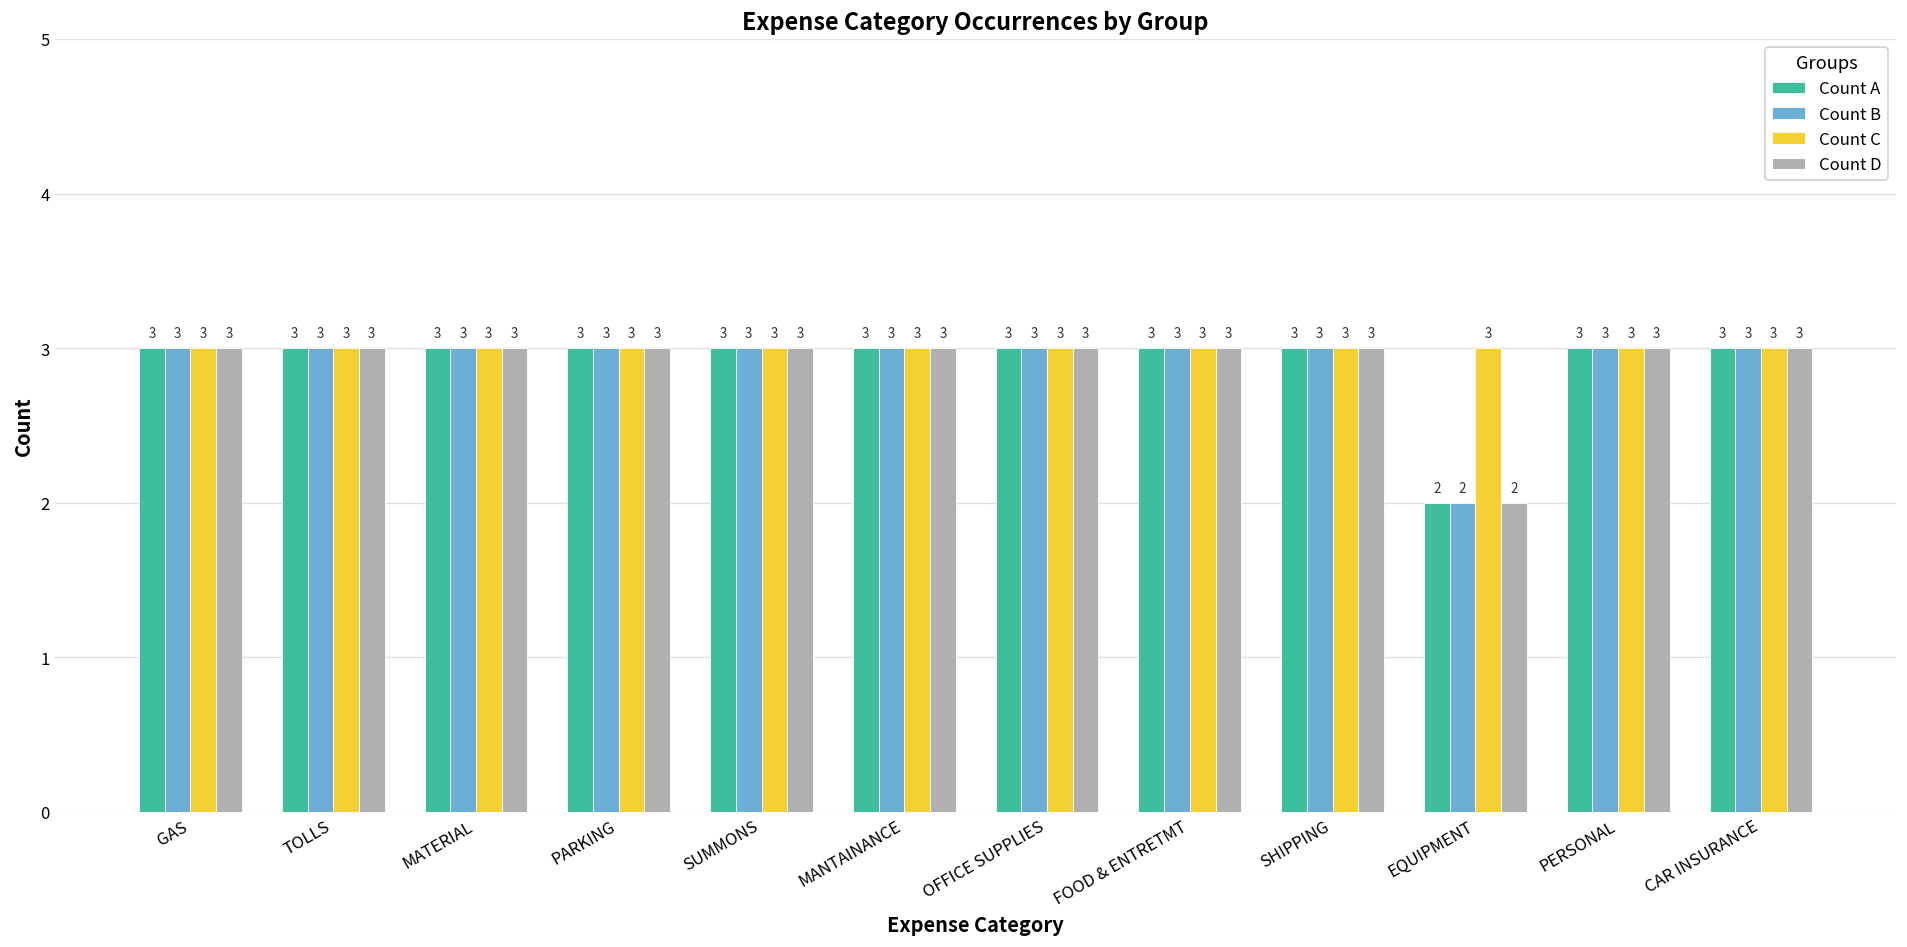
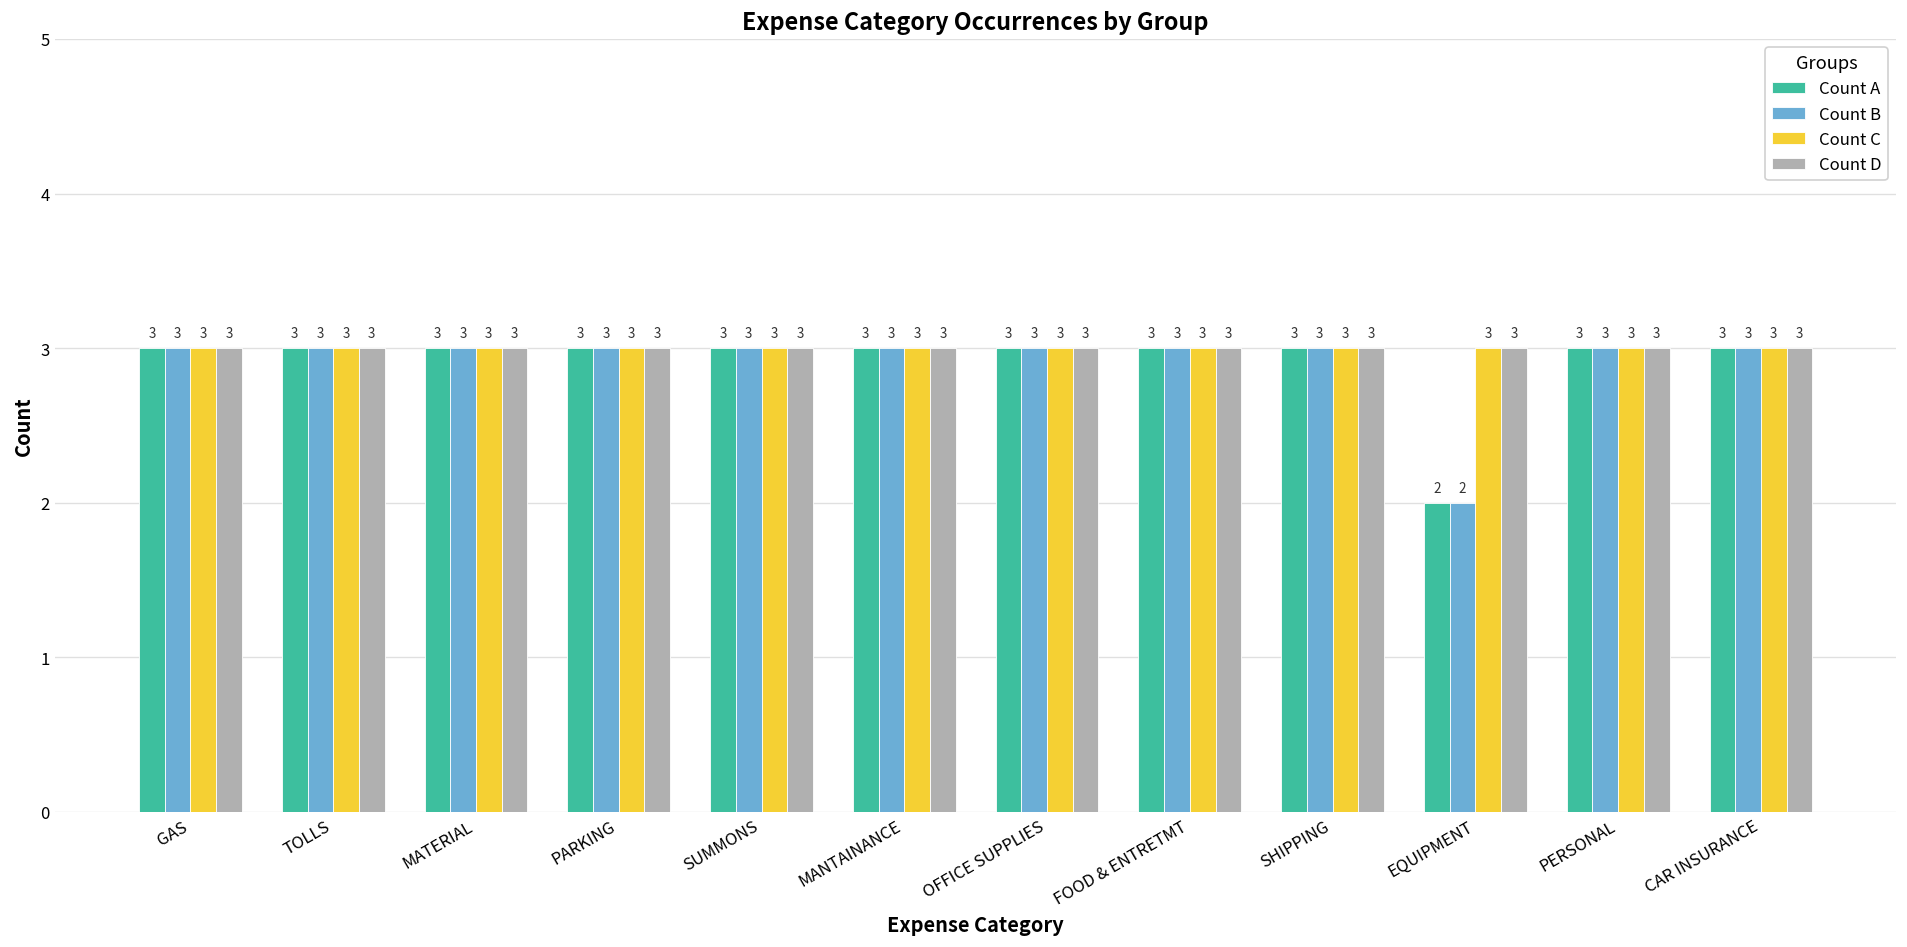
Count D, EQUIPMENT: 2 -> 3
